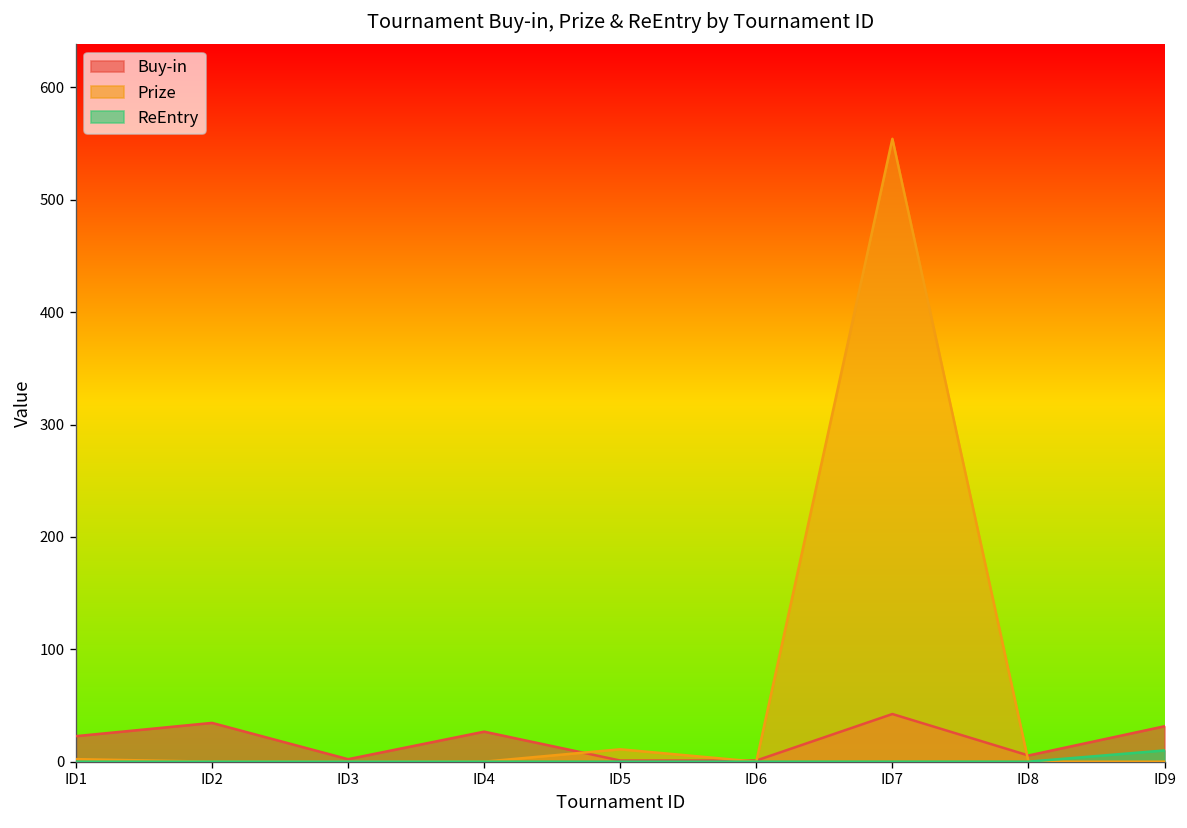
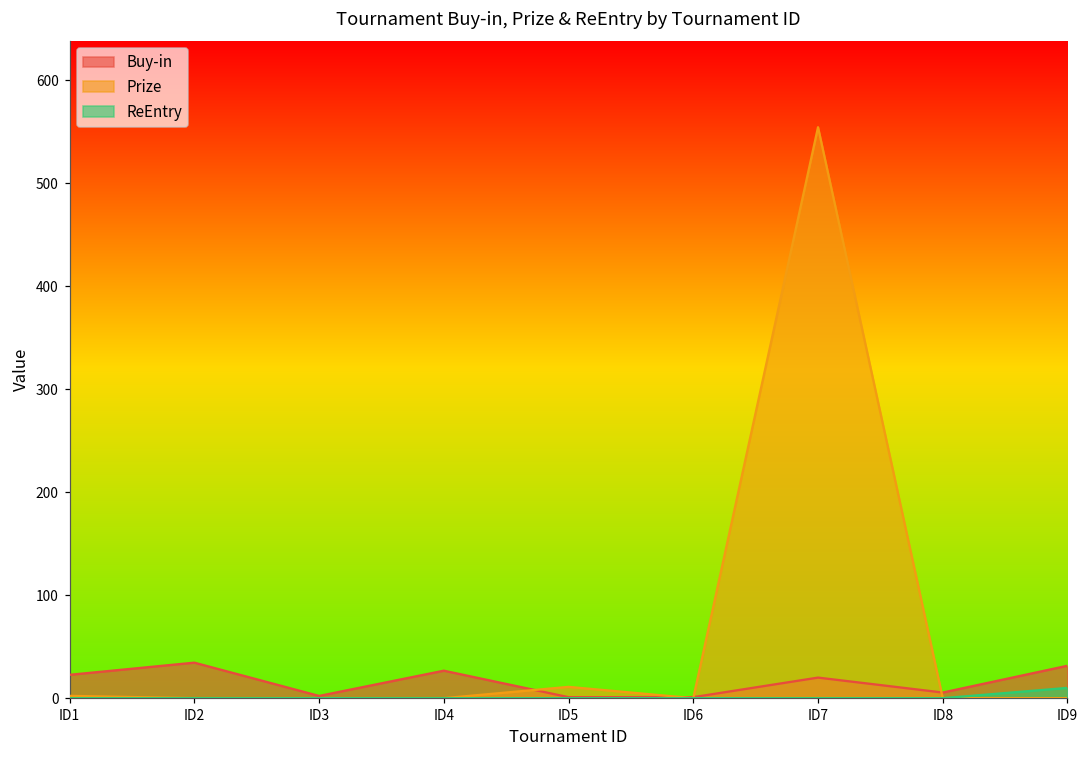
Buy-in, ID7: 40 -> 20
